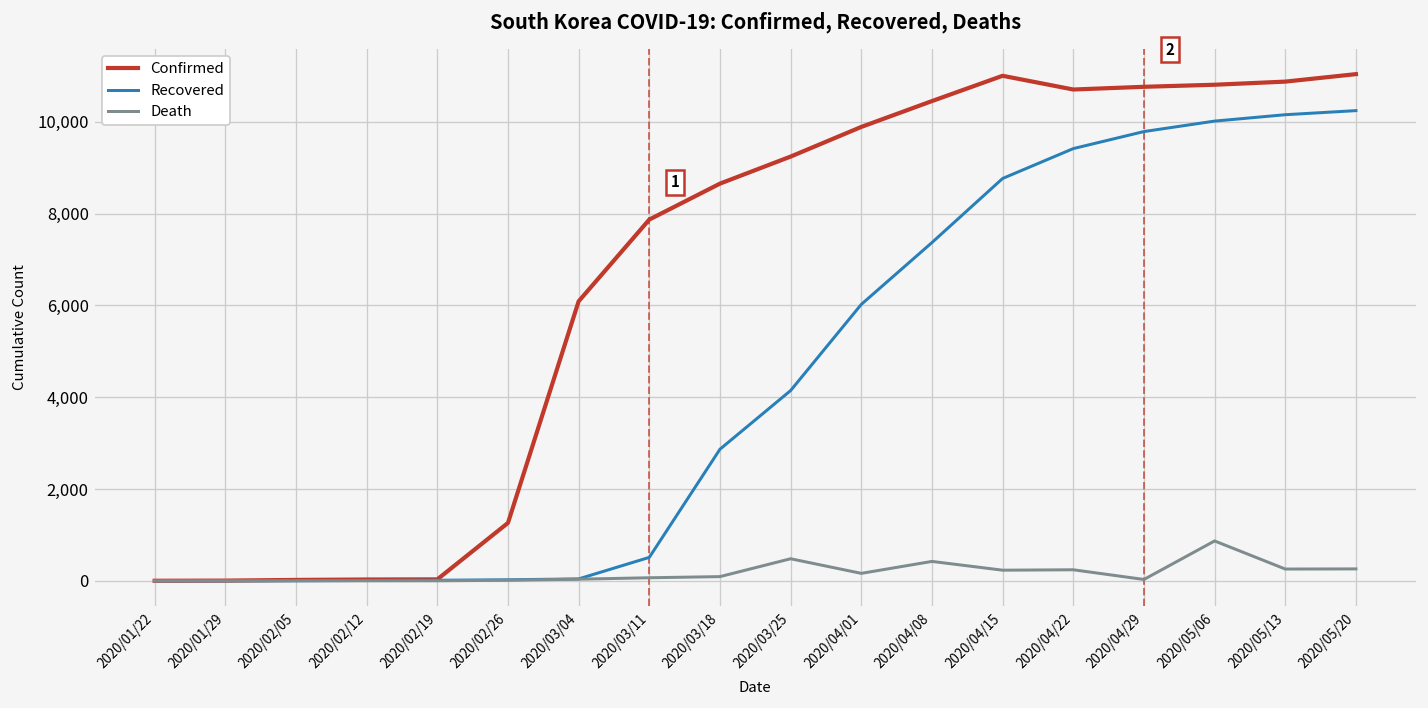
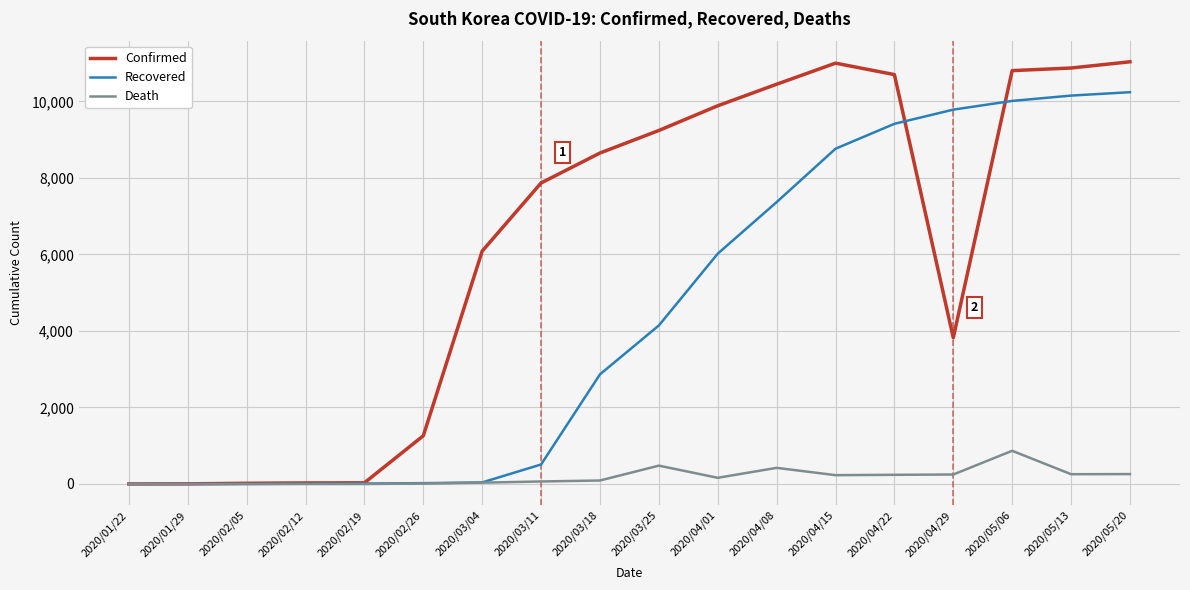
Confirmed, 2020/04/29: 10,800 -> 3,800
Death, 2020/04/29: 0 -> 200
